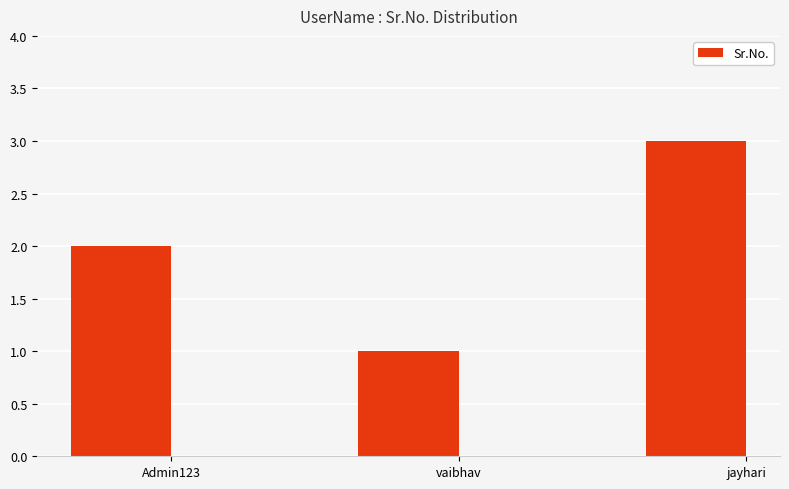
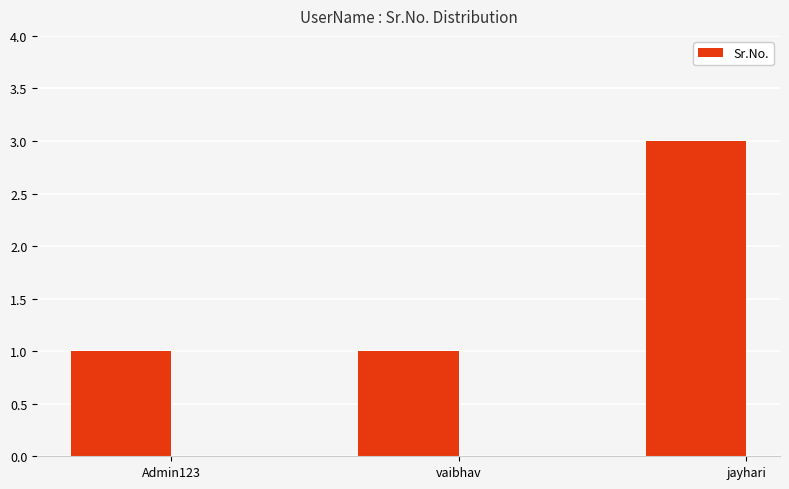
Admin123: 2 -> 1
